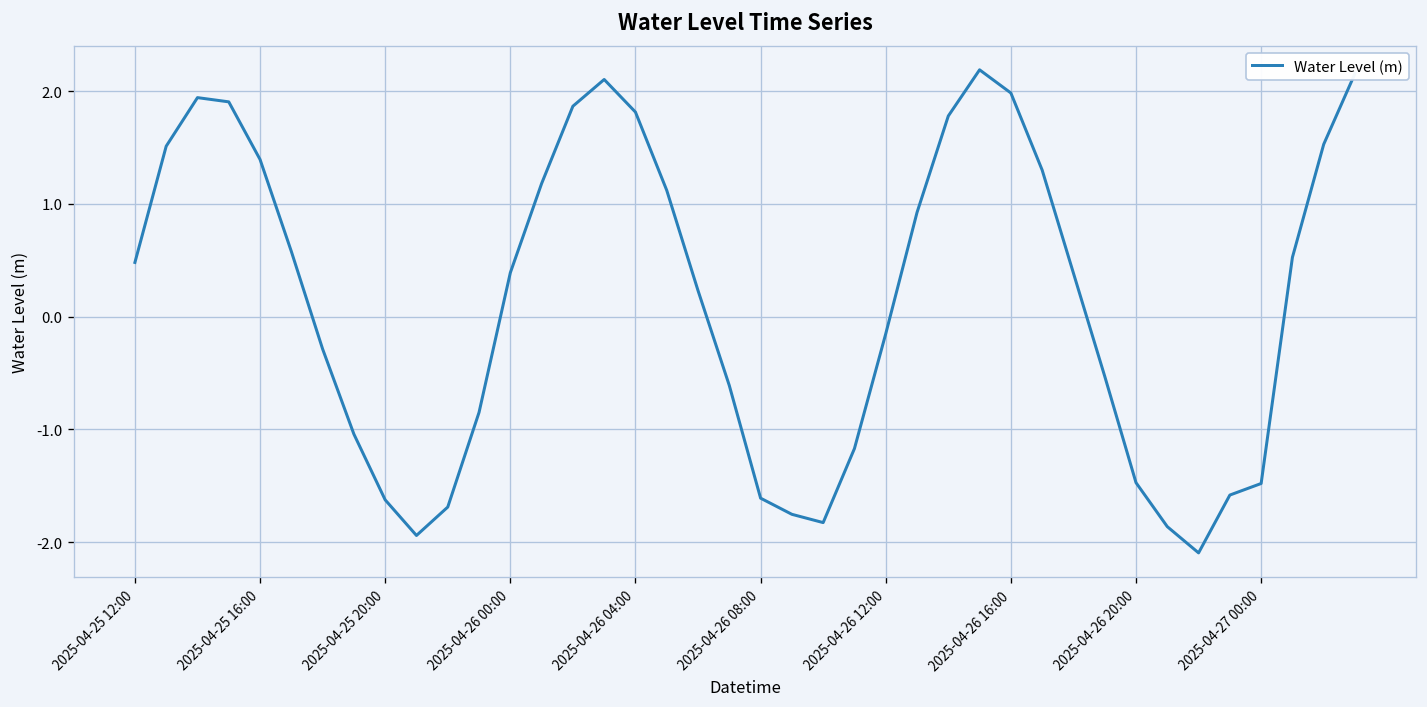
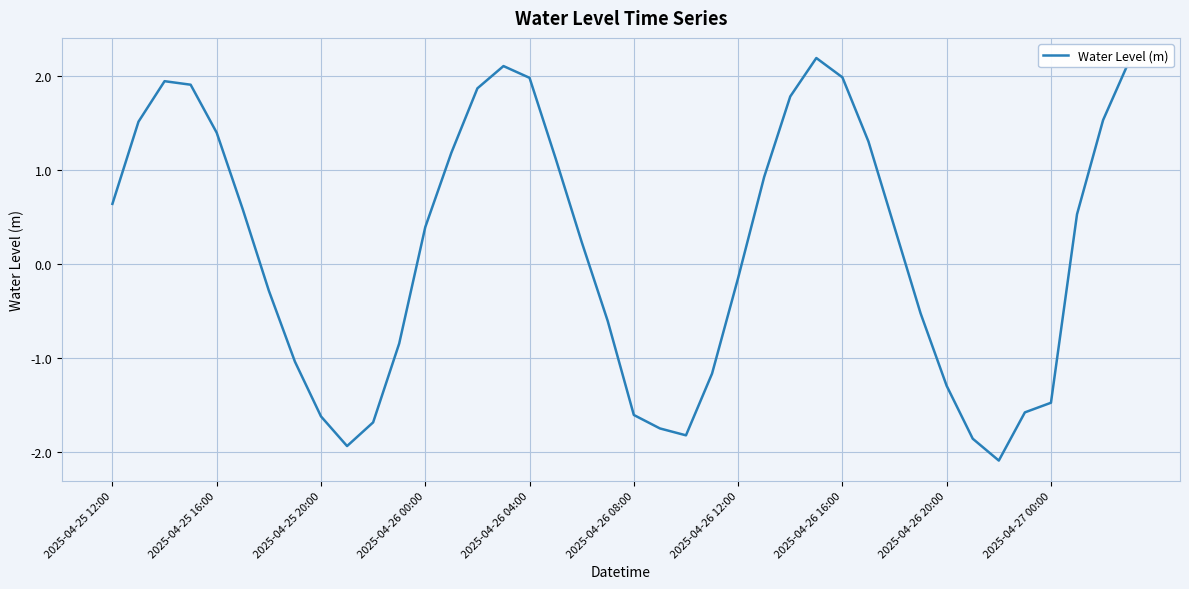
2025-04-25 12:00: 0.5 -> 0.6
2025-04-26 04:00: 1.8 -> 2.0
2025-04-26 20:00: -1.5 -> -1.3
